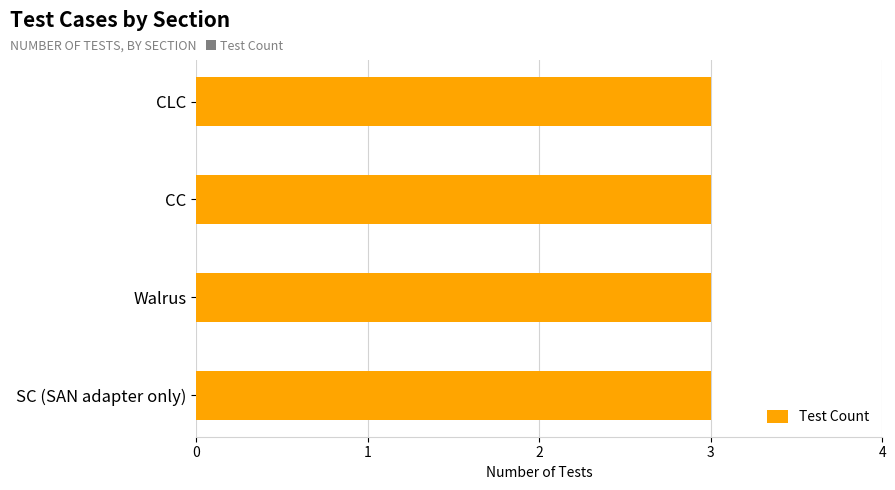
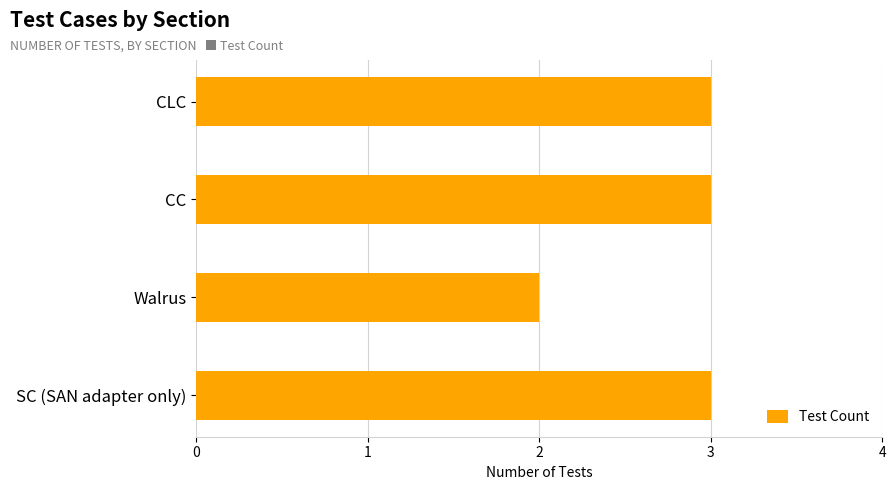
Walrus: 3 -> 2
